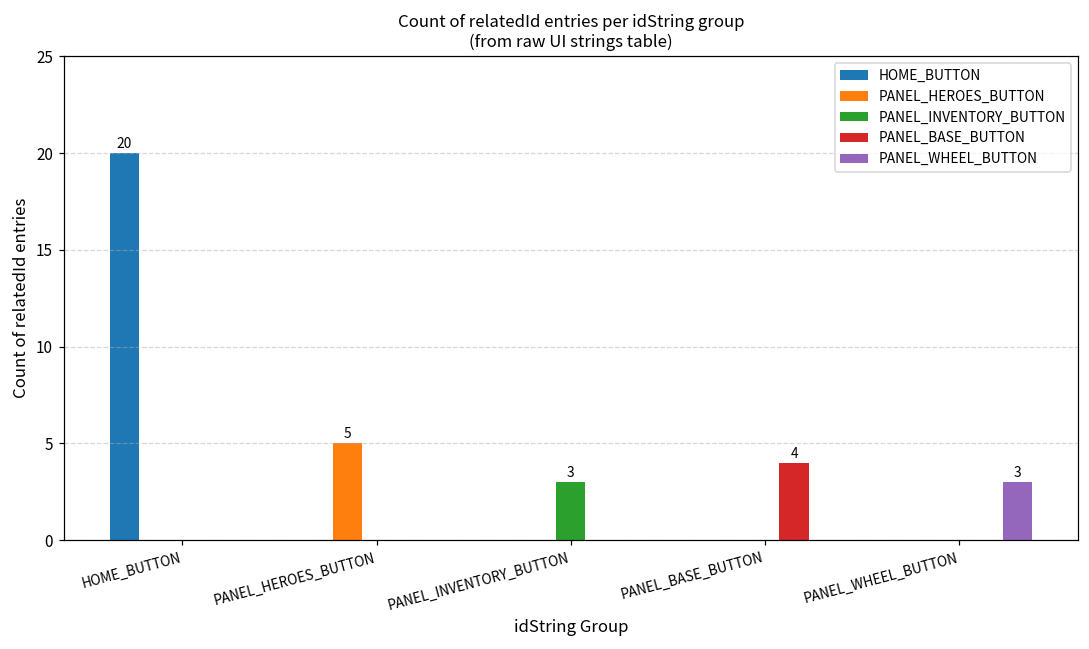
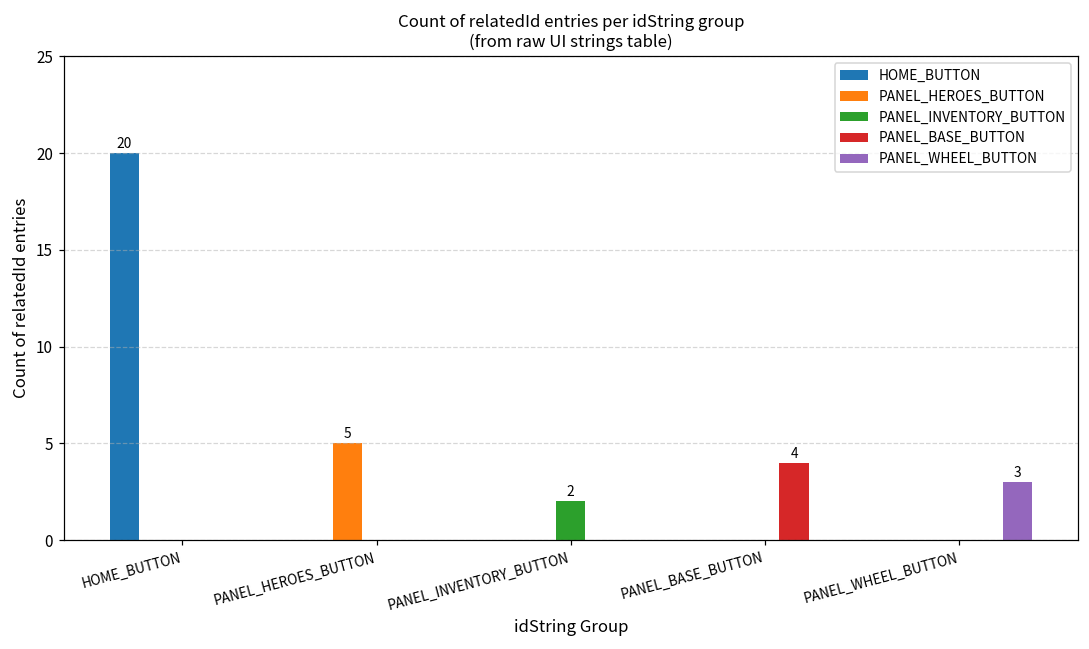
PANEL_INVENTORY_BUTTON, PANEL_INVENTORY_BUTTON: 3 -> 2
